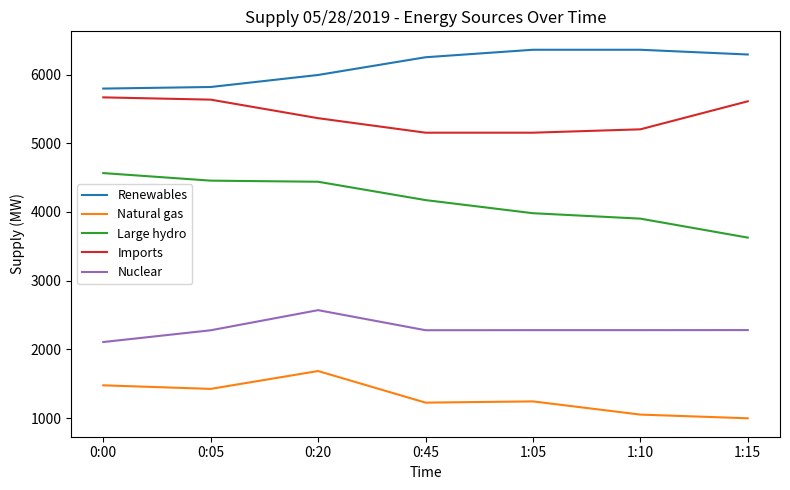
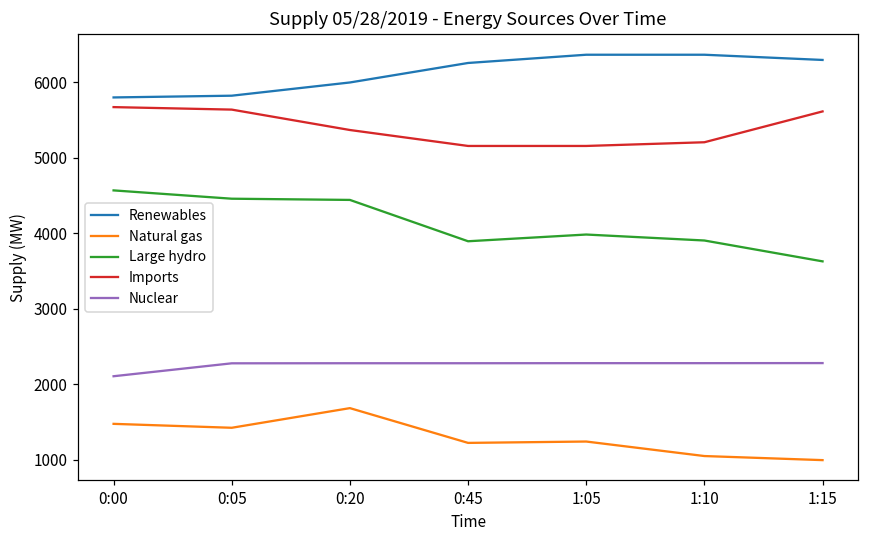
Nuclear, 0:20: 2600 -> 2300
Large hydro, 0:45: 4200 -> 3900
